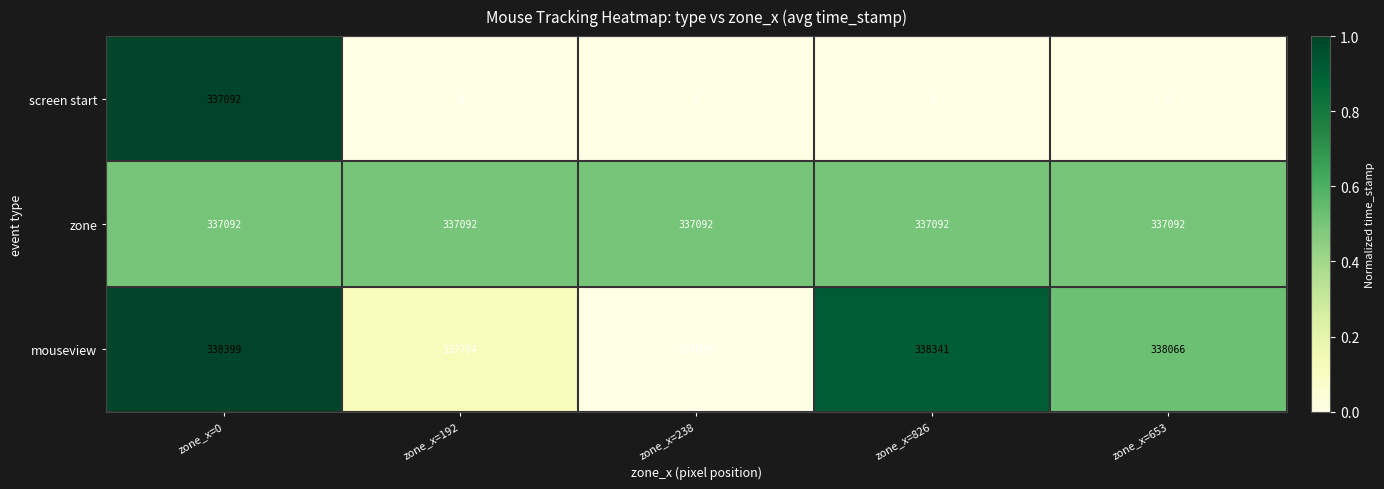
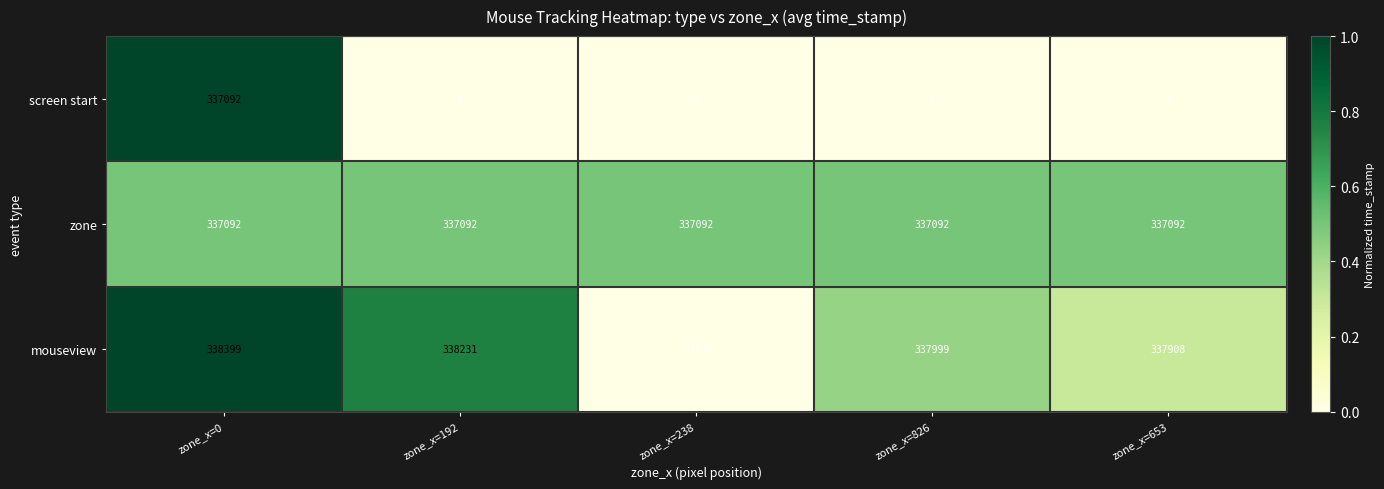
mouseview, zone_x=192: 337784 -> 338231
mouseview, zone_x=826: 338341 -> 337999
mouseview, zone_x=653: 338066 -> 337908
